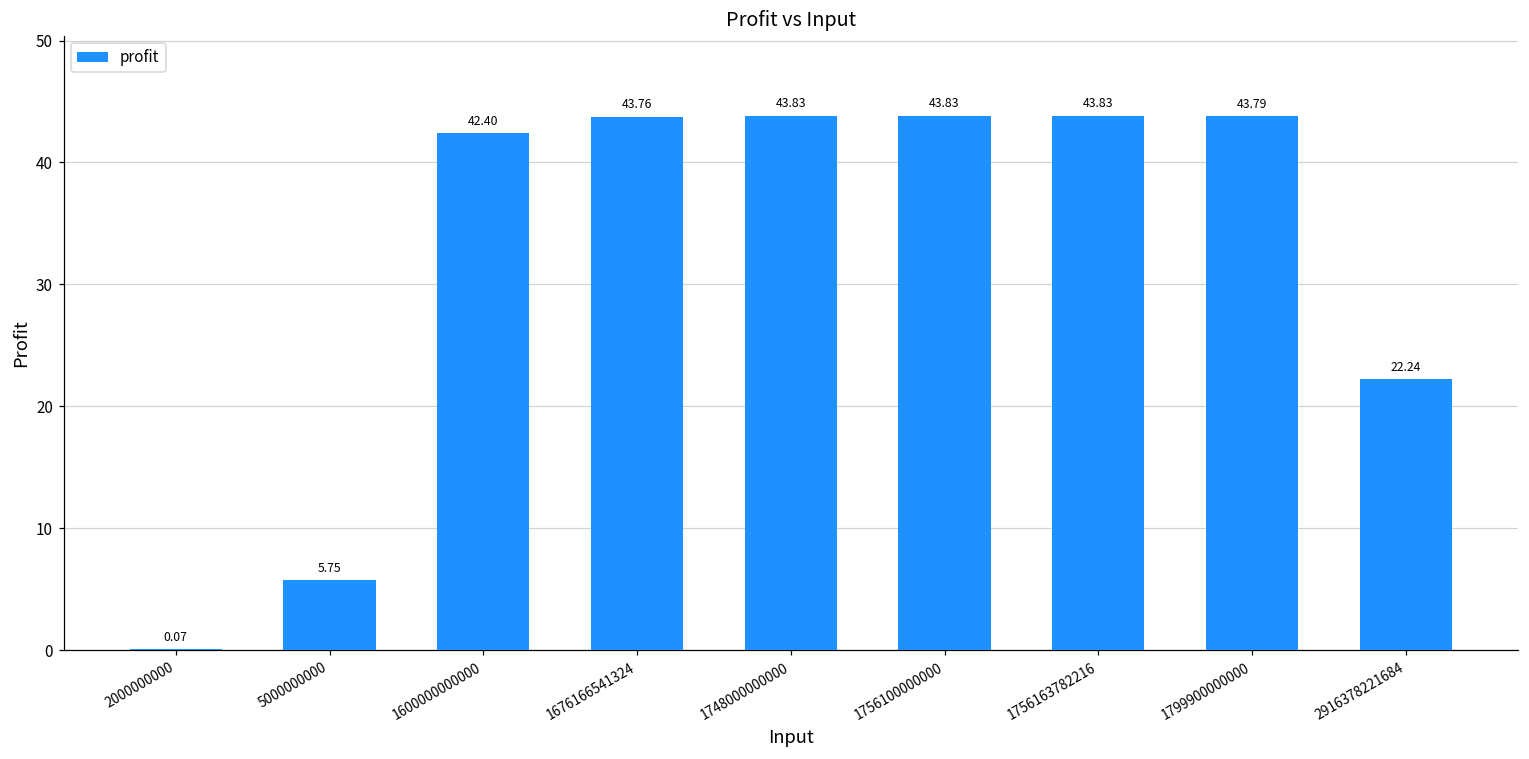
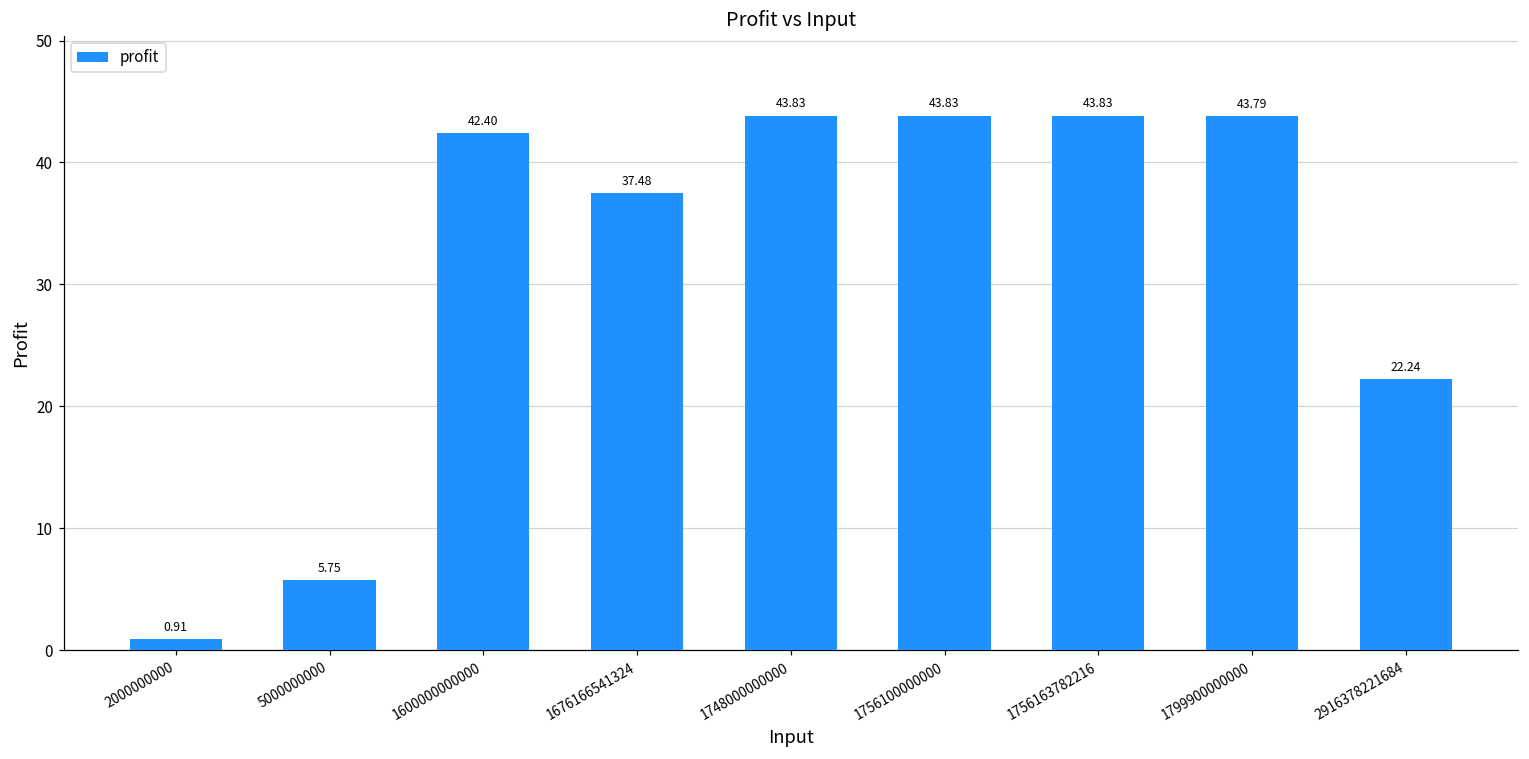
2000000000: 0.07 -> 0.91
1676166541324: 43.76 -> 37.48
